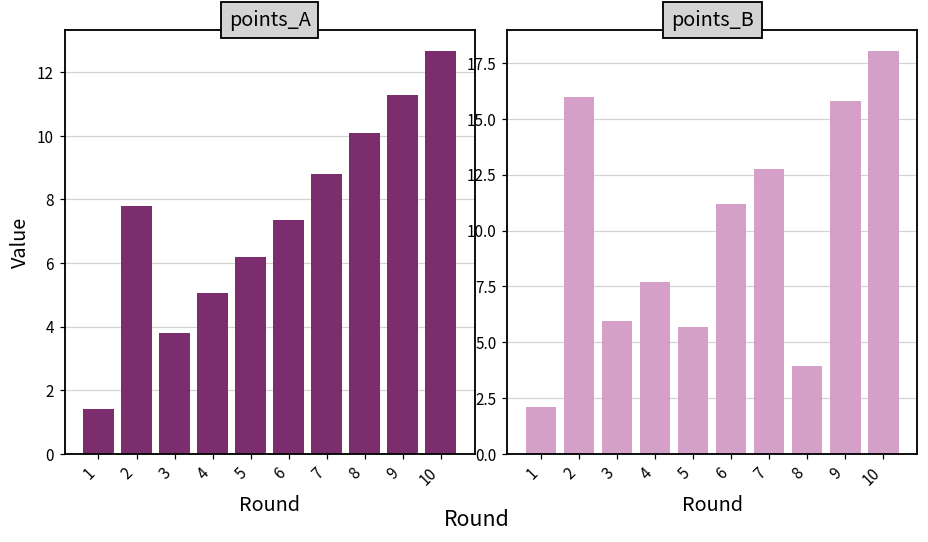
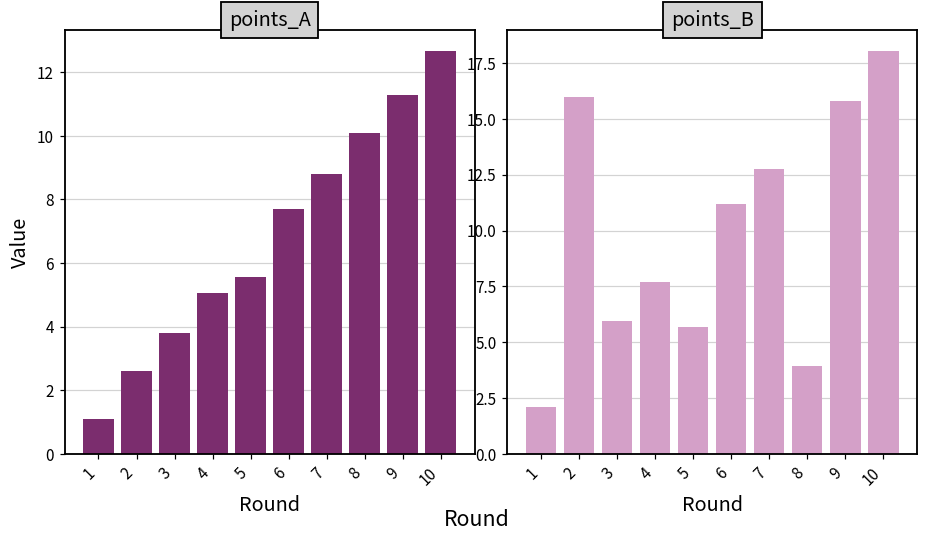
points_A, 1: 1.4 -> 1.1
points_A, 2: 7.8 -> 2.6
points_A, 5: 6.2 -> 5.6
points_A, 6: 7.4 -> 7.7
